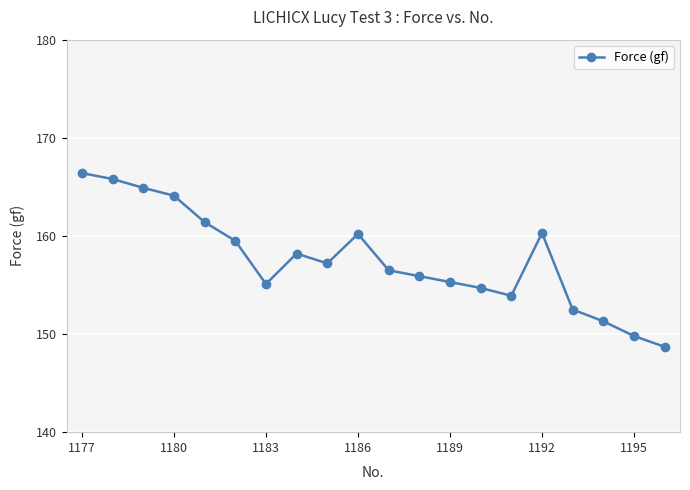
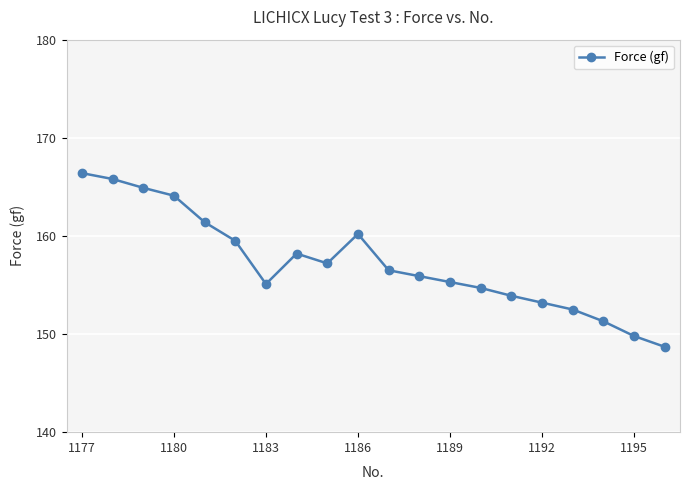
1192: 160 -> 153
